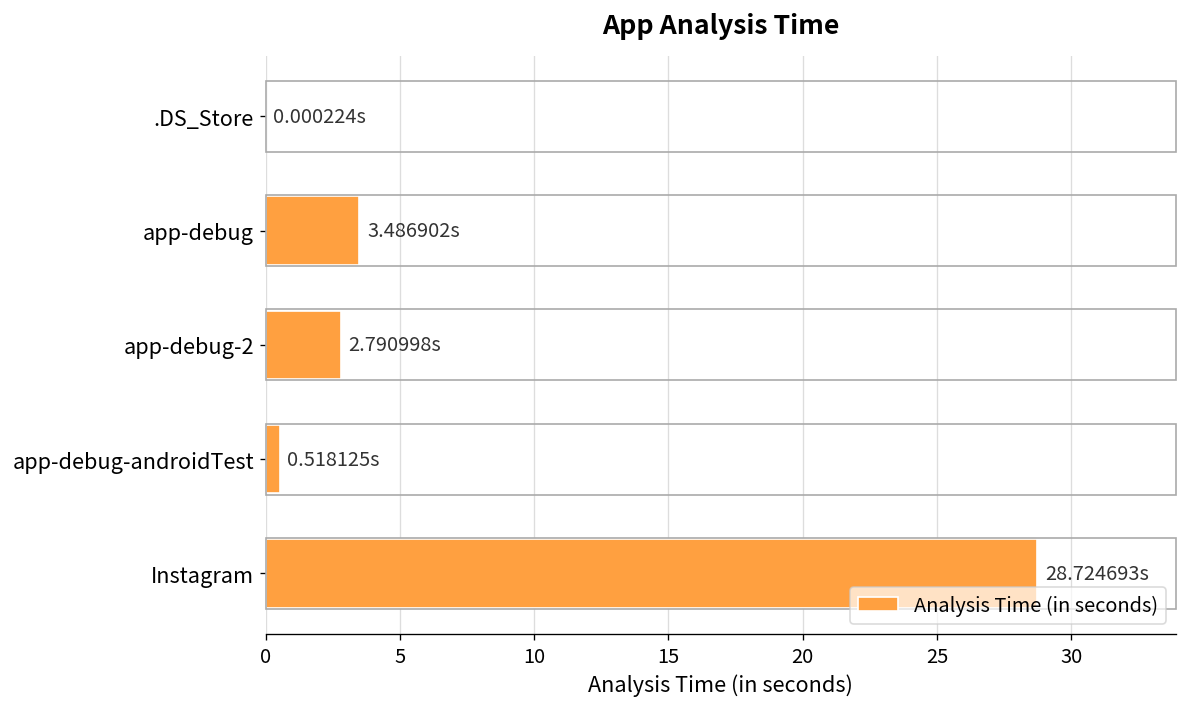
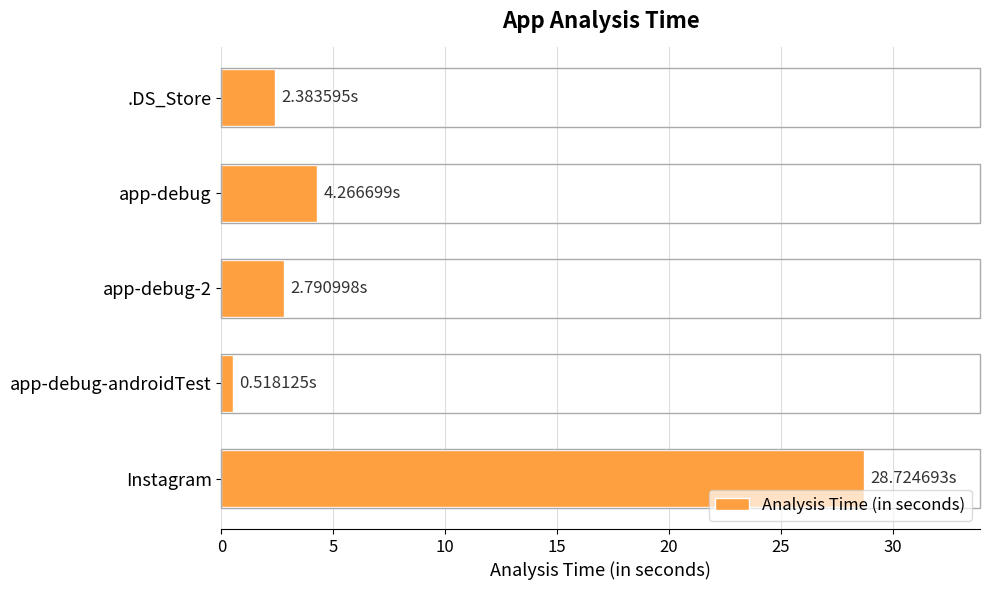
.DS_Store: 0.000224s -> 2.383595s
app-debug: 3.486902s -> 4.266699s
